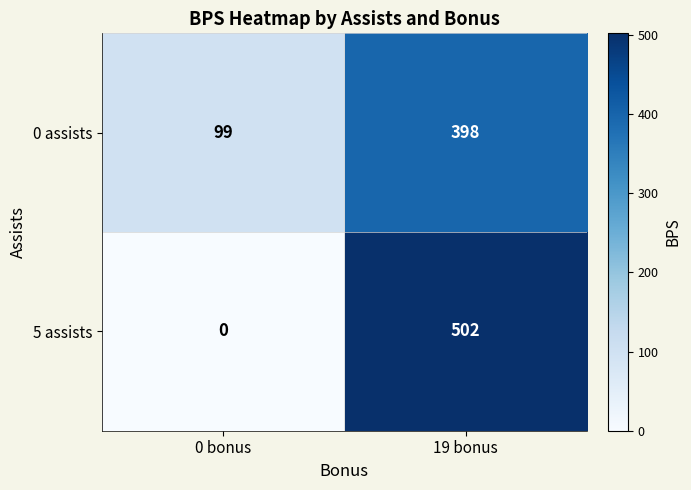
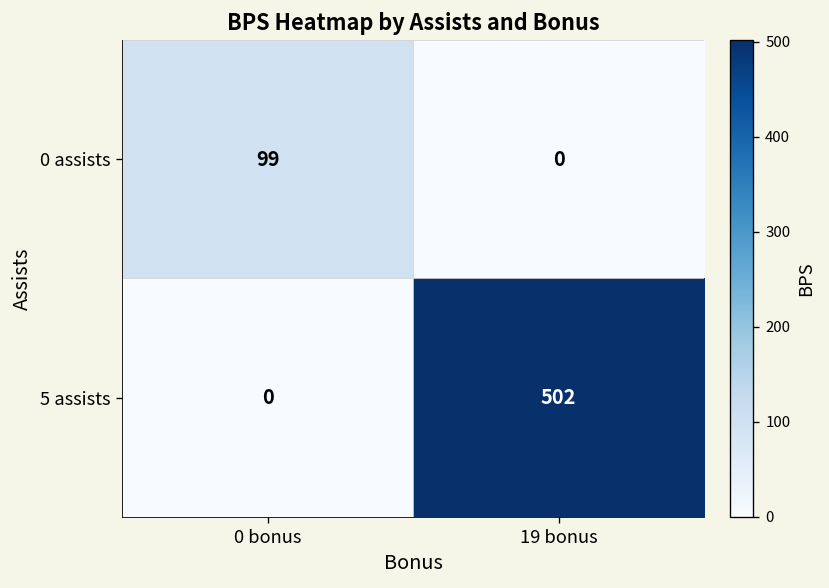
0 assists, 19 bonus: 398 -> 0
